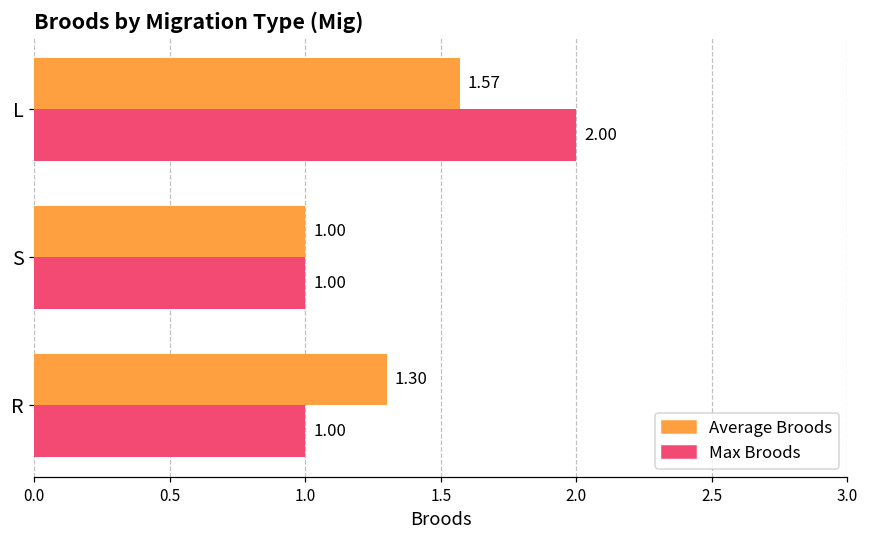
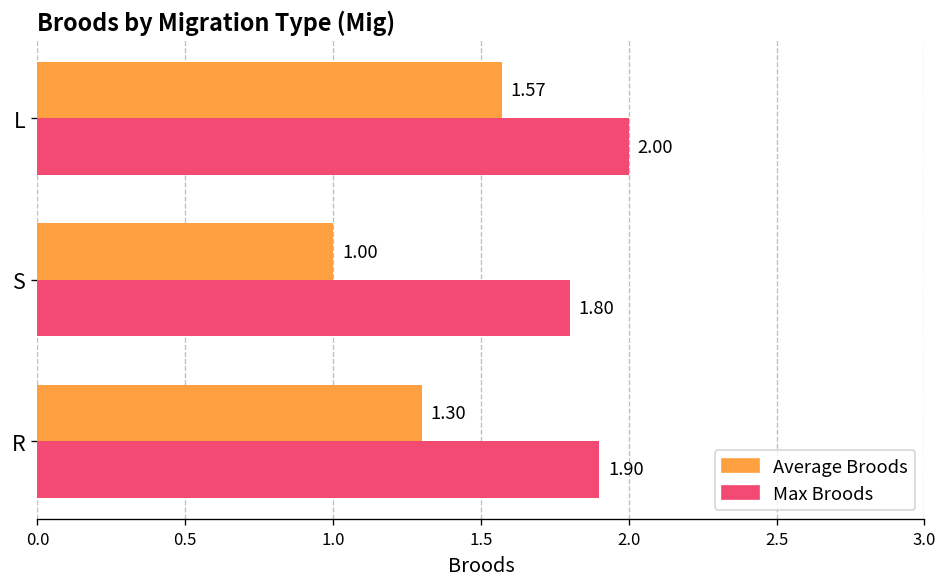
Max Broods, S: 1.00 -> 1.80
Max Broods, R: 1.00 -> 1.90
